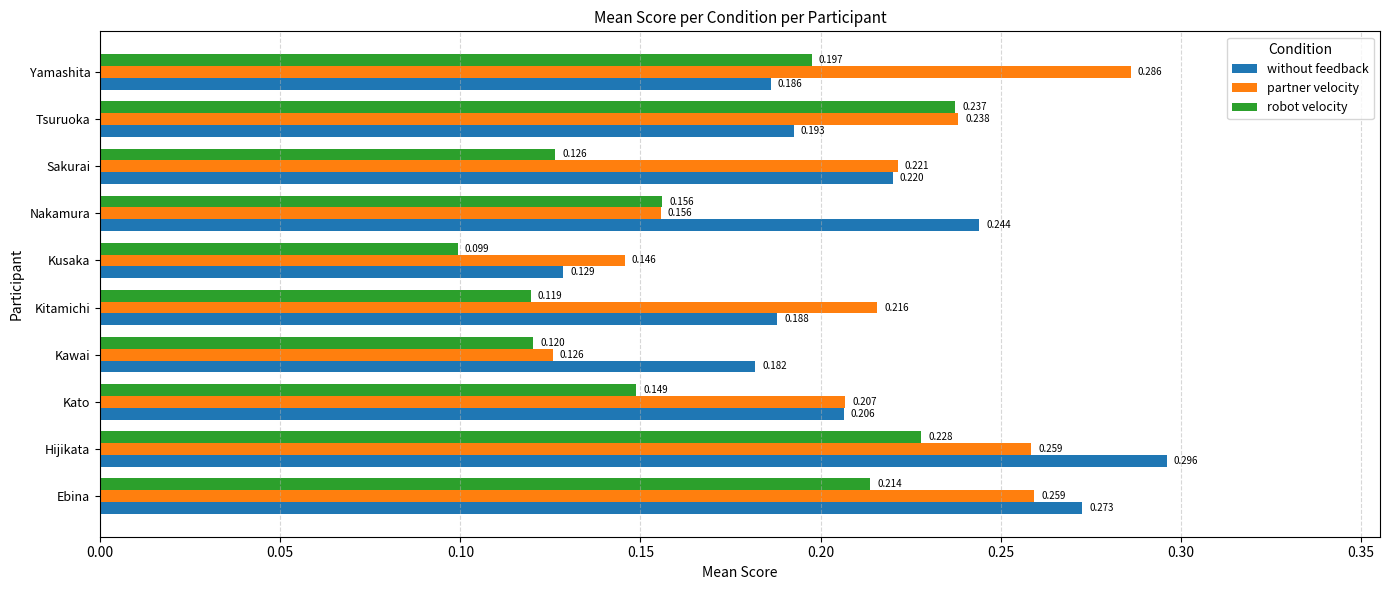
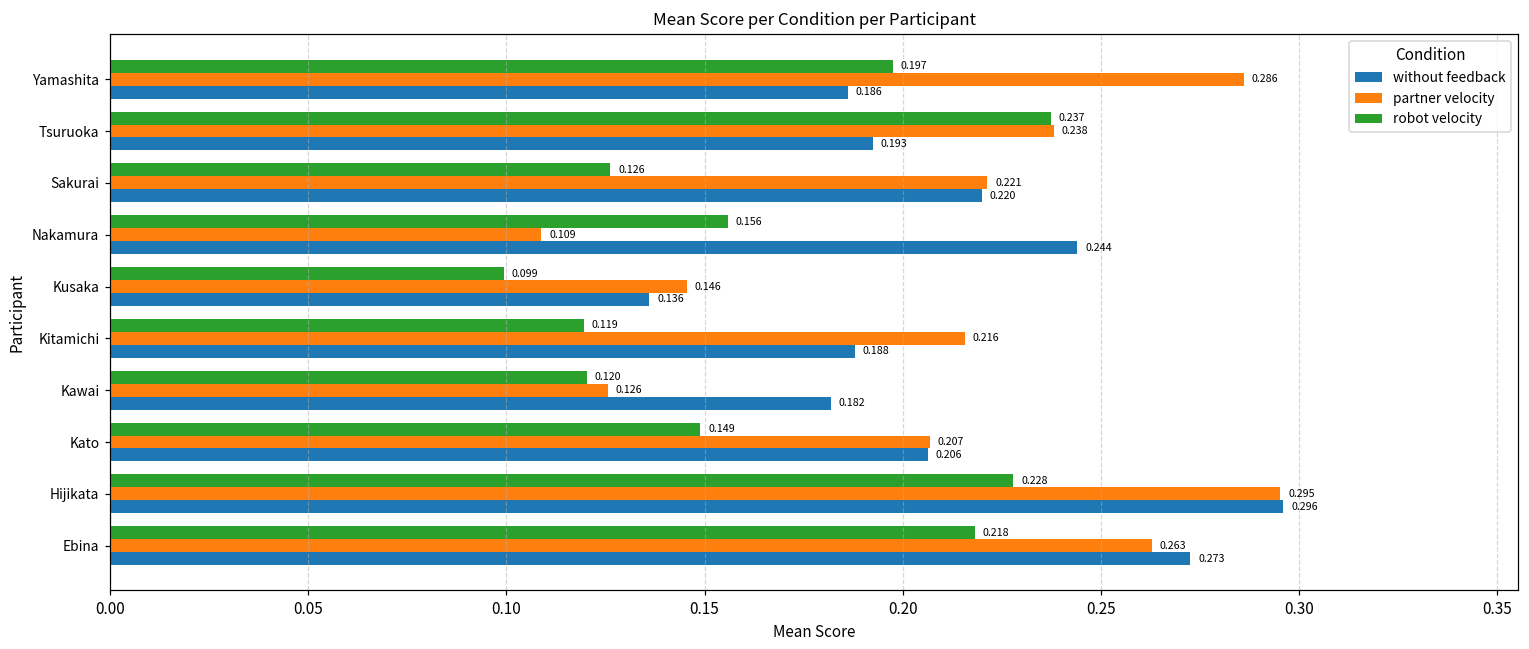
partner velocity, Nakamura: 0.156 -> 0.109
without feedback, Kusaka: 0.129 -> 0.136
partner velocity, Hijikata: 0.259 -> 0.295
robot velocity, Ebina: 0.214 -> 0.218
partner velocity, Ebina: 0.259 -> 0.263
